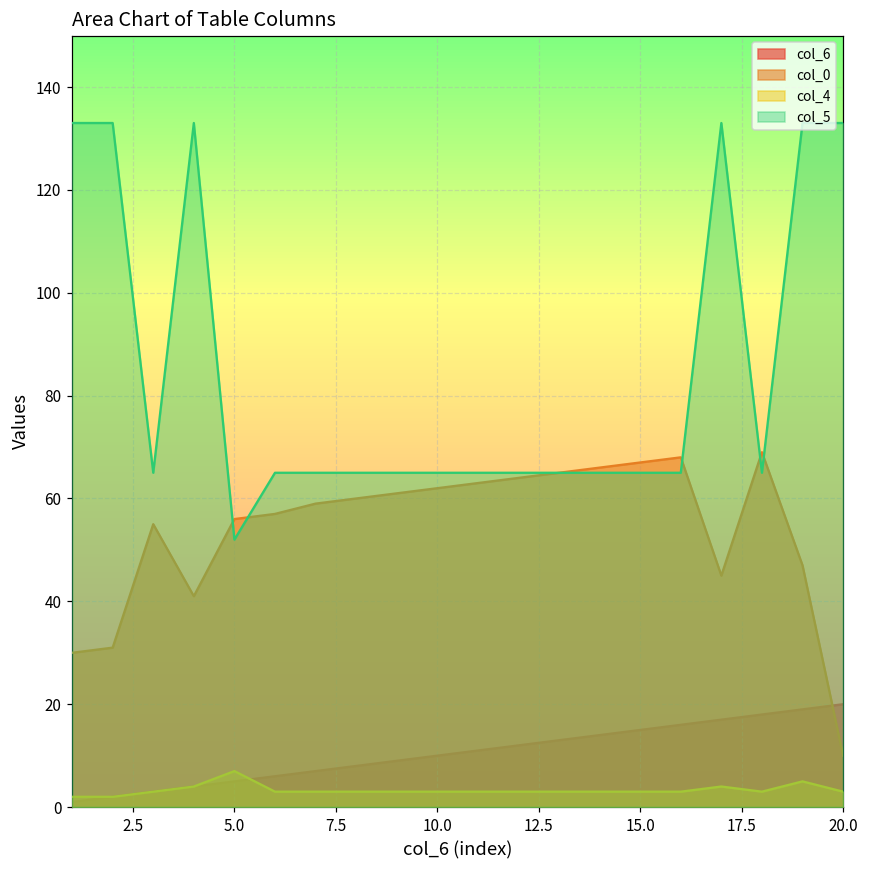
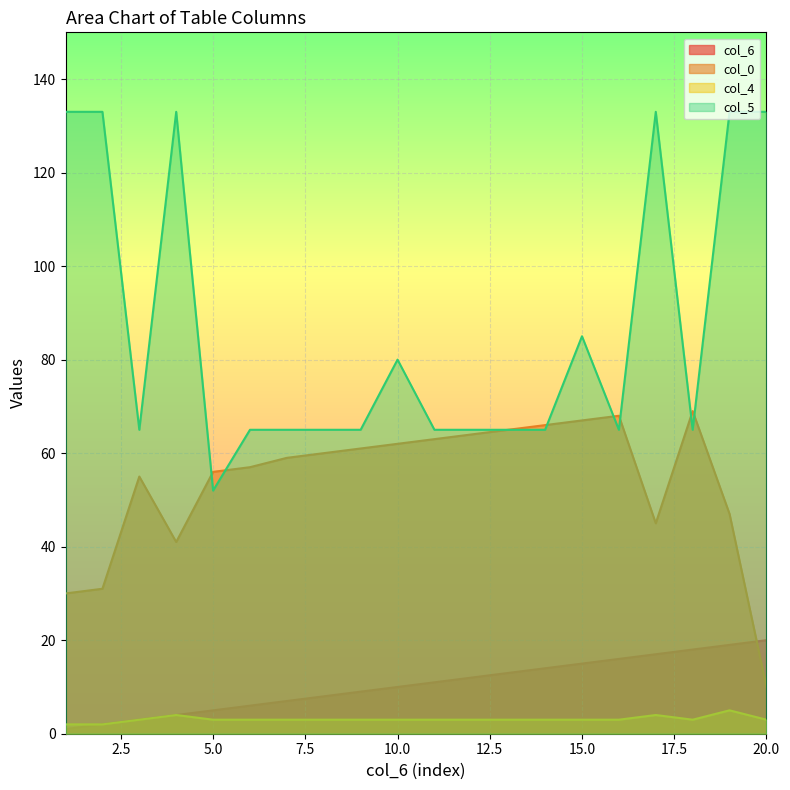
col_4, 5.0: 7 -> 3
col_5, 10.0: 65 -> 80
col_5, 15.0: 65 -> 85
